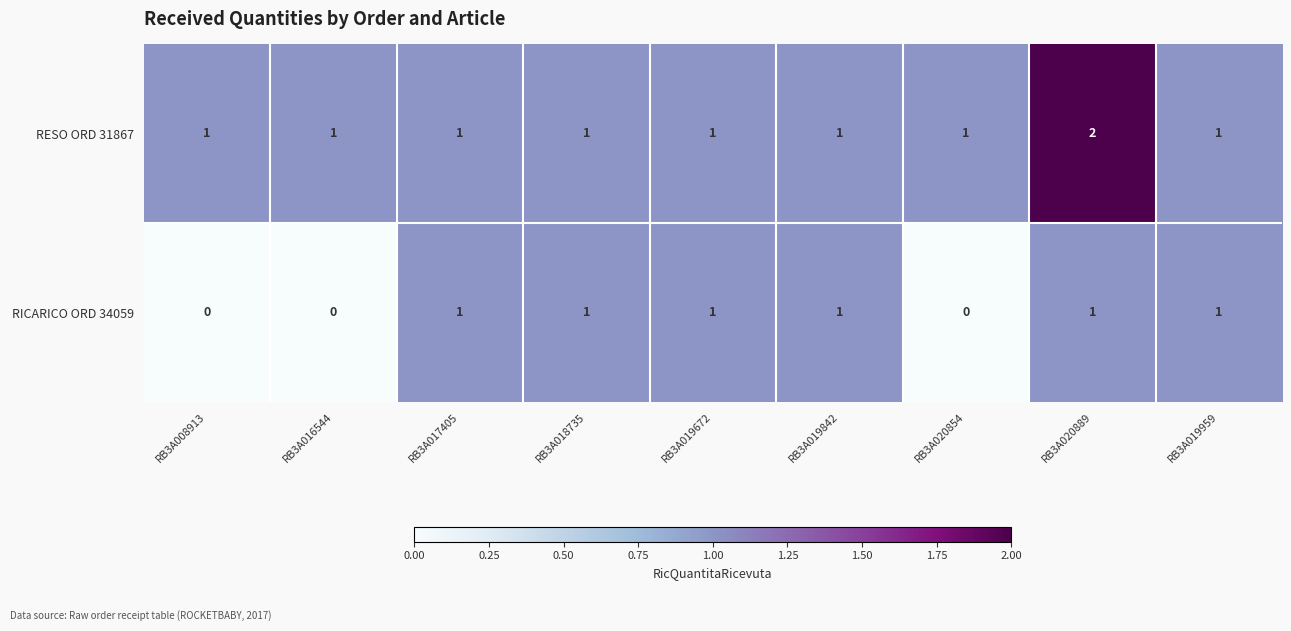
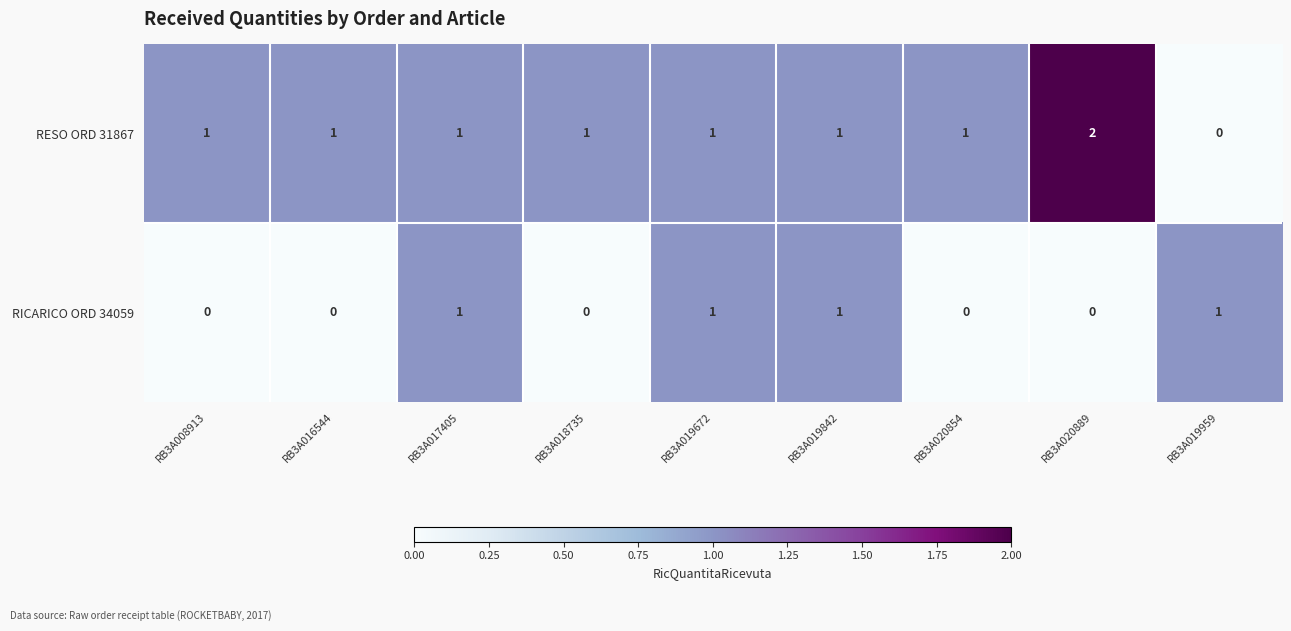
RESO ORD 31867, RB3A019959: 1 -> 0
RICARICO ORD 34059, RB3A018735: 1 -> 0
RICARICO ORD 34059, RB3A020889: 1 -> 0
